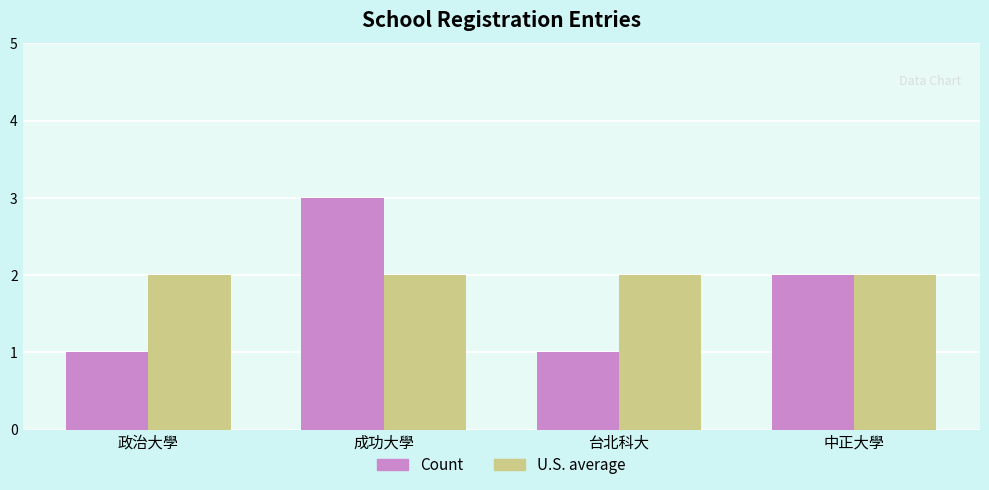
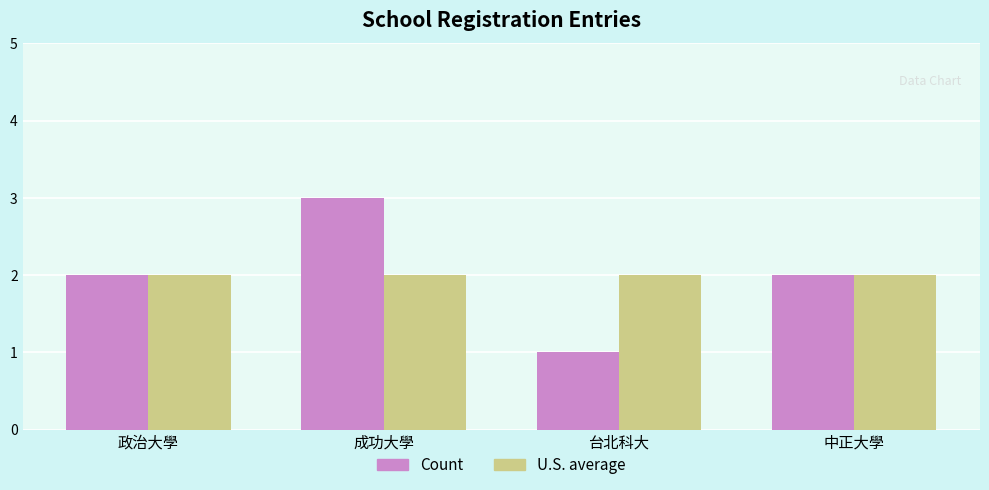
Count, 政治大學: 1 -> 2
